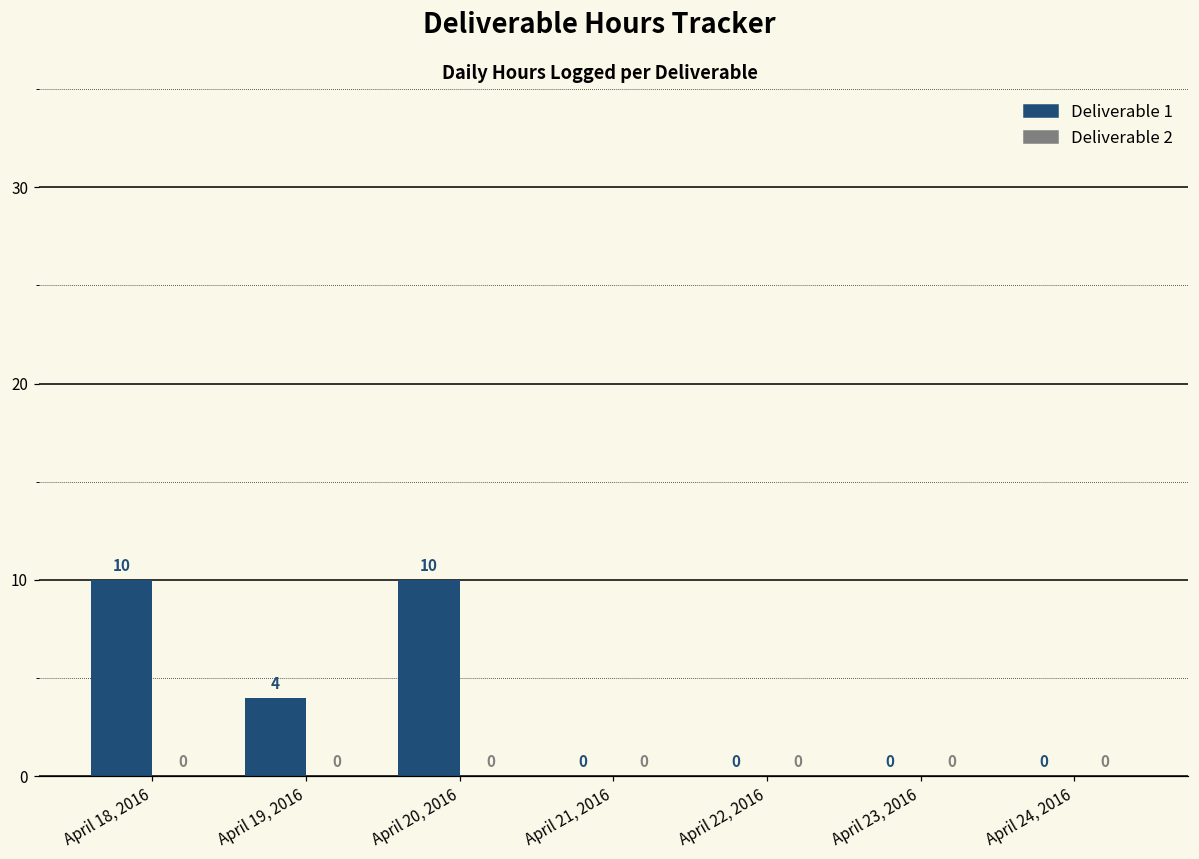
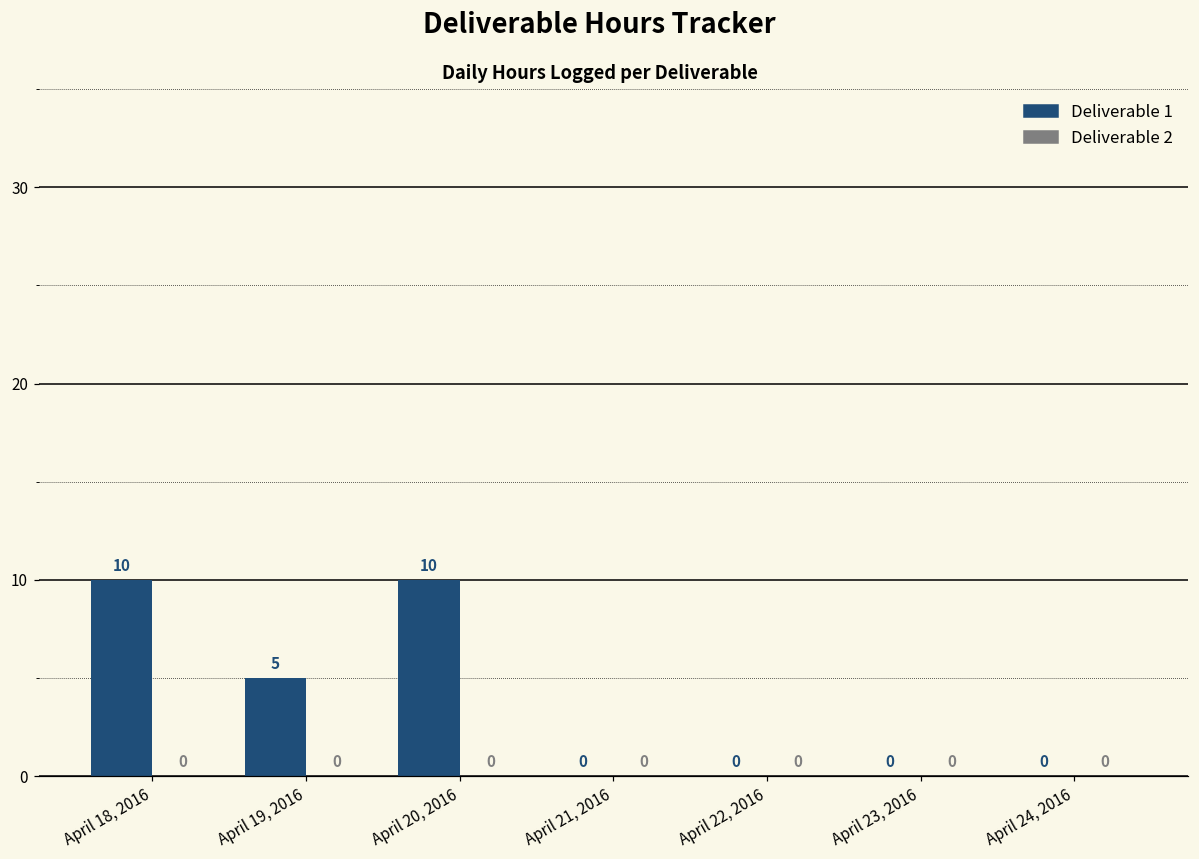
Deliverable 1, April 19, 2016: 4 -> 5
